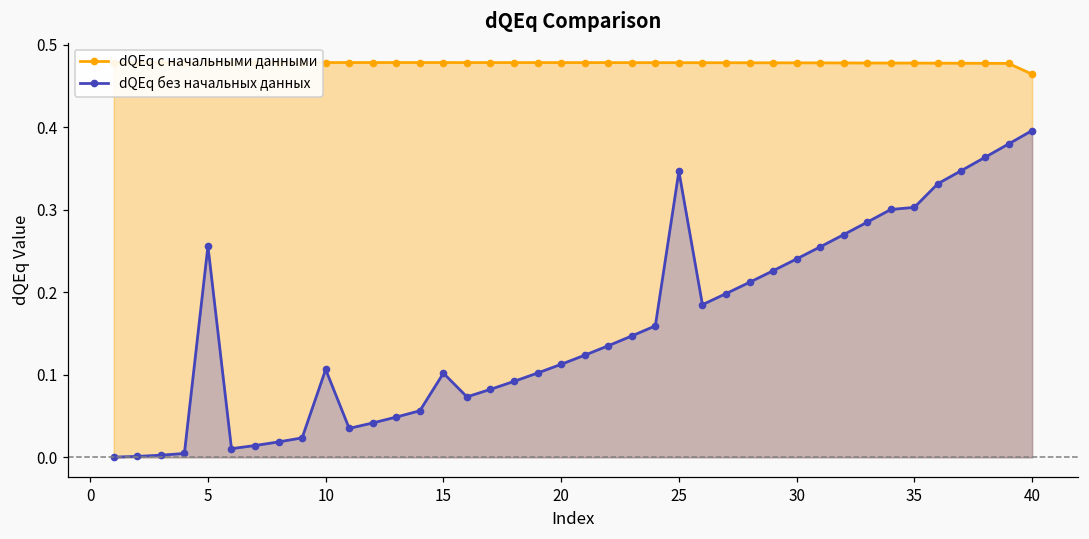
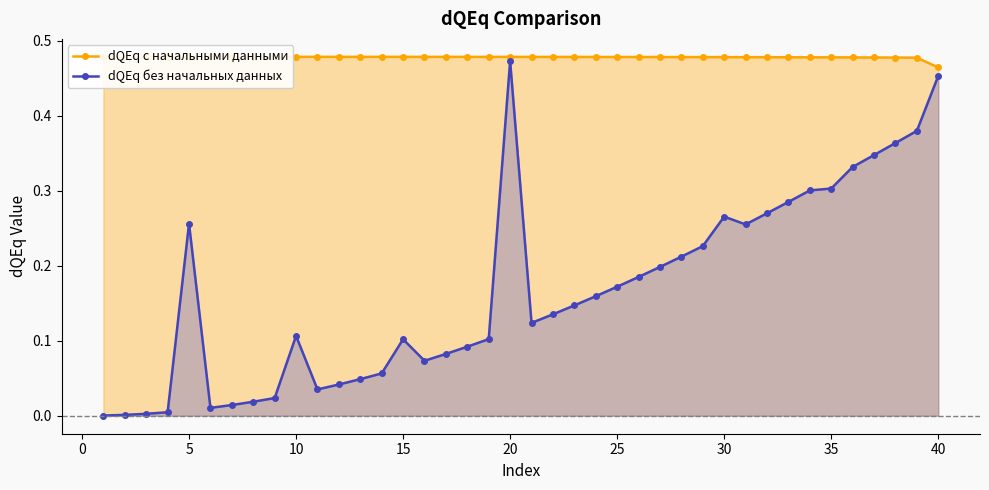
dQEq без начальных данных, 20: 0.11 -> 0.47
dQEq без начальных данных, 25: 0.35 -> 0.17
dQEq без начальных данных, 30: 0.24 -> 0.27
dQEq без начальных данных, 40: 0.40 -> 0.45
